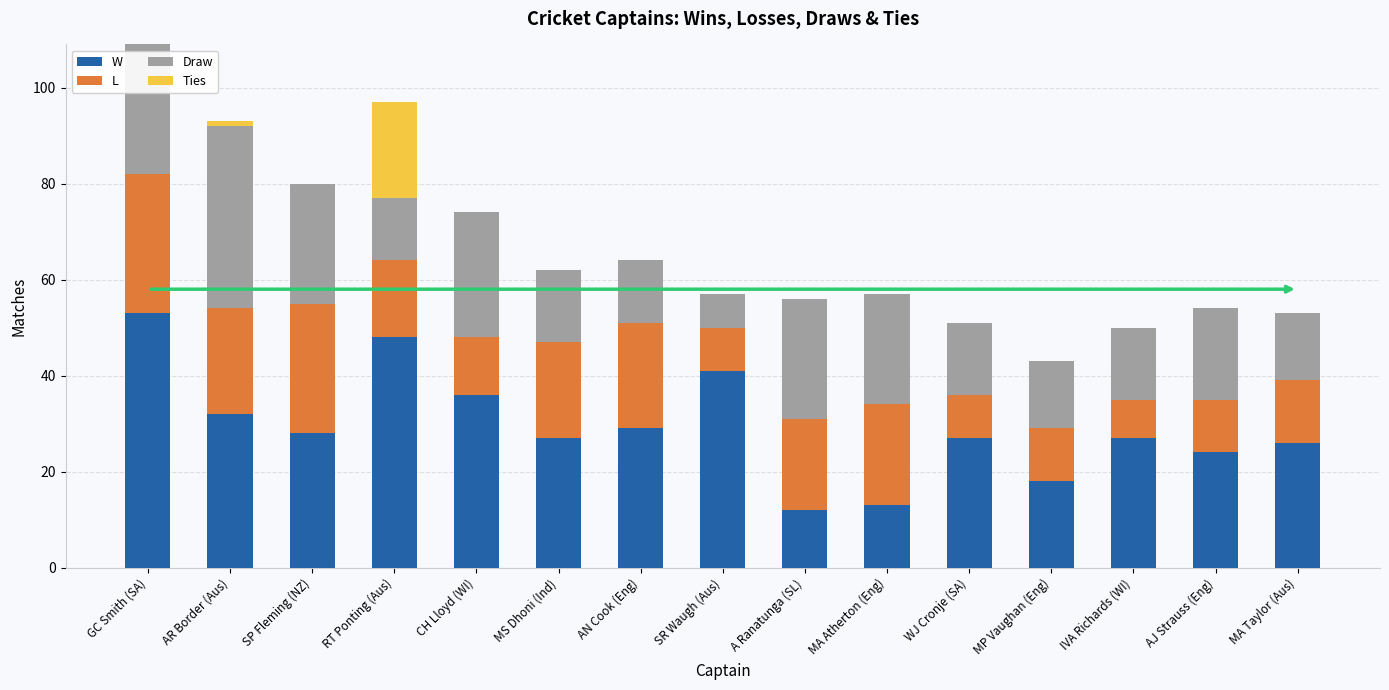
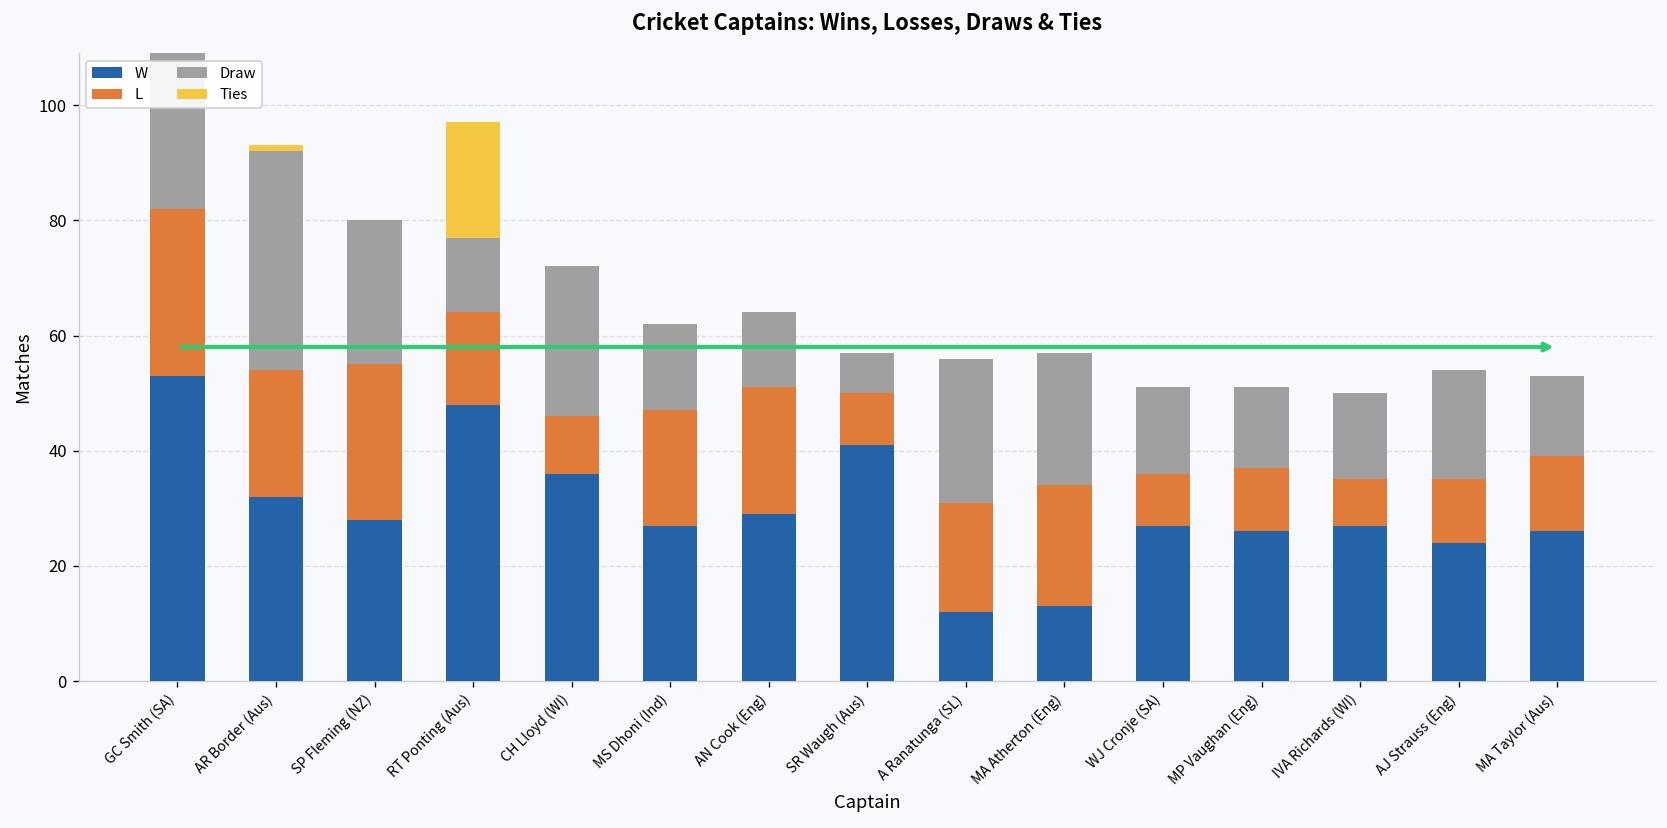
L, CH Lloyd (WI): 12 -> 10
W, MP Vaughan (Eng): 18 -> 26
